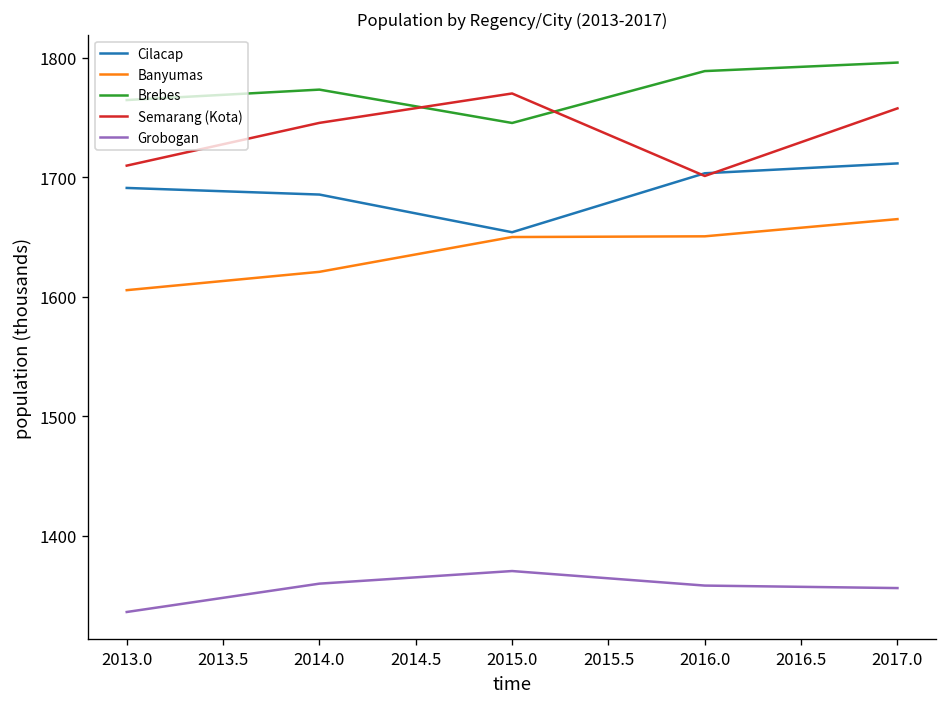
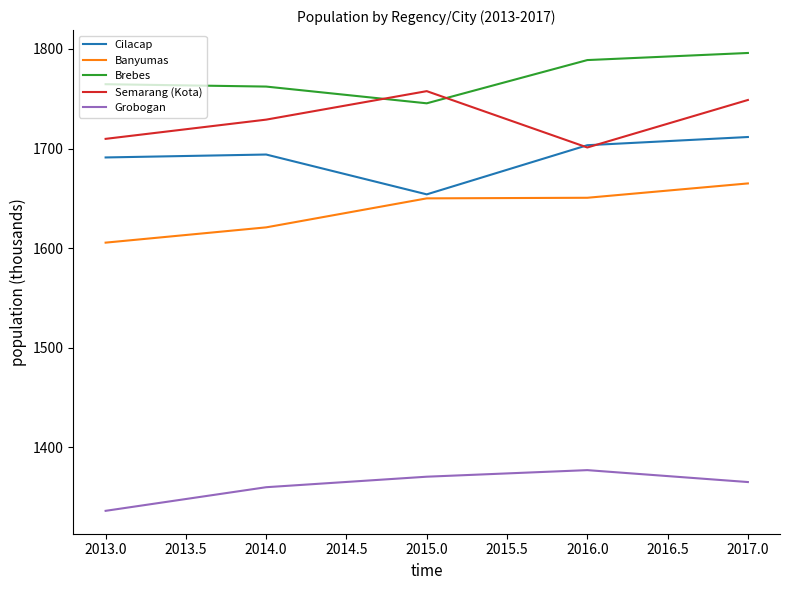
Cilacap, 2014.0: 1686 -> 1694
Brebes, 2014.0: 1770 -> 1760
Semarang (Kota), 2014.0: 1750 -> 1730
Semarang (Kota), 2015.0: 1770 -> 1760
Grobogan, 2016.0: 1360 -> 1380
Semarang (Kota), 2017.0: 1760 -> 1750
Grobogan, 2017.0: 1360 -> 1370
